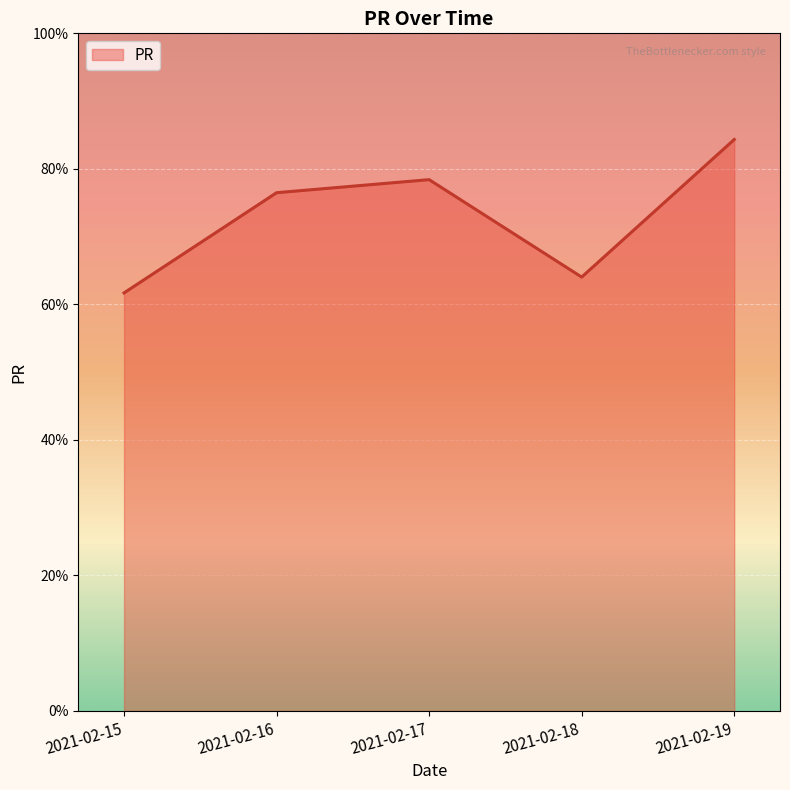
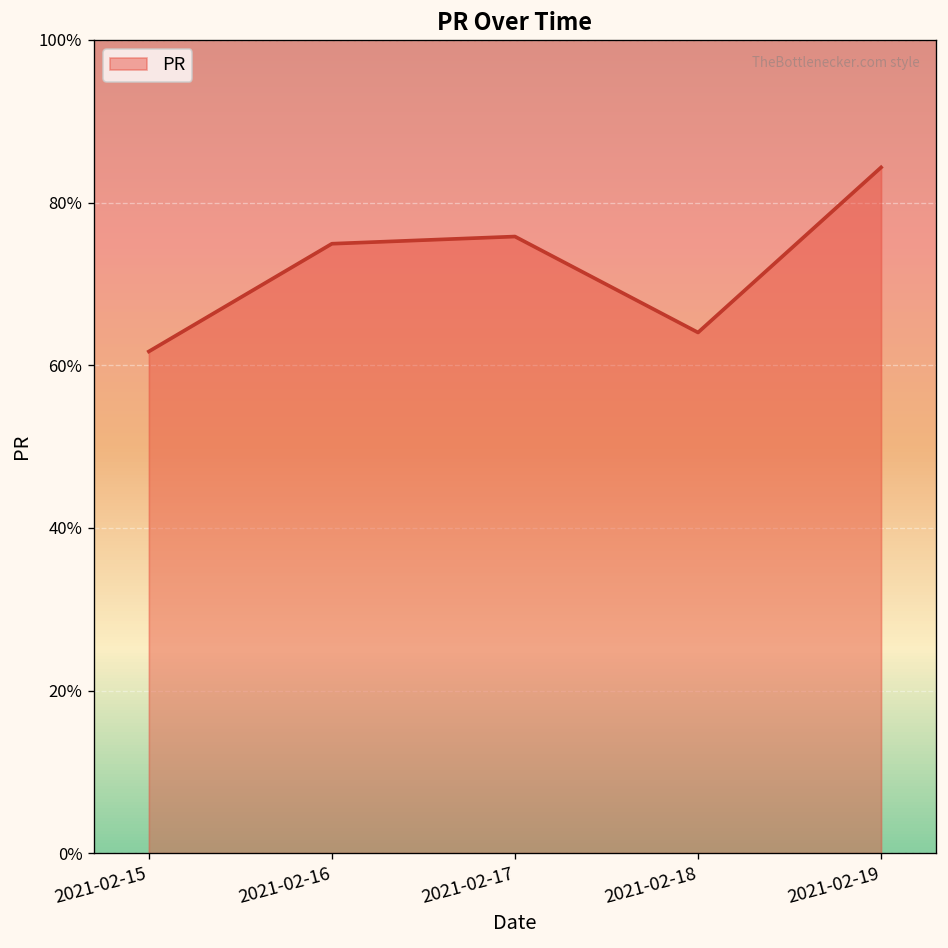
2021-02-16: 76% -> 75%
2021-02-17: 78% -> 76%
